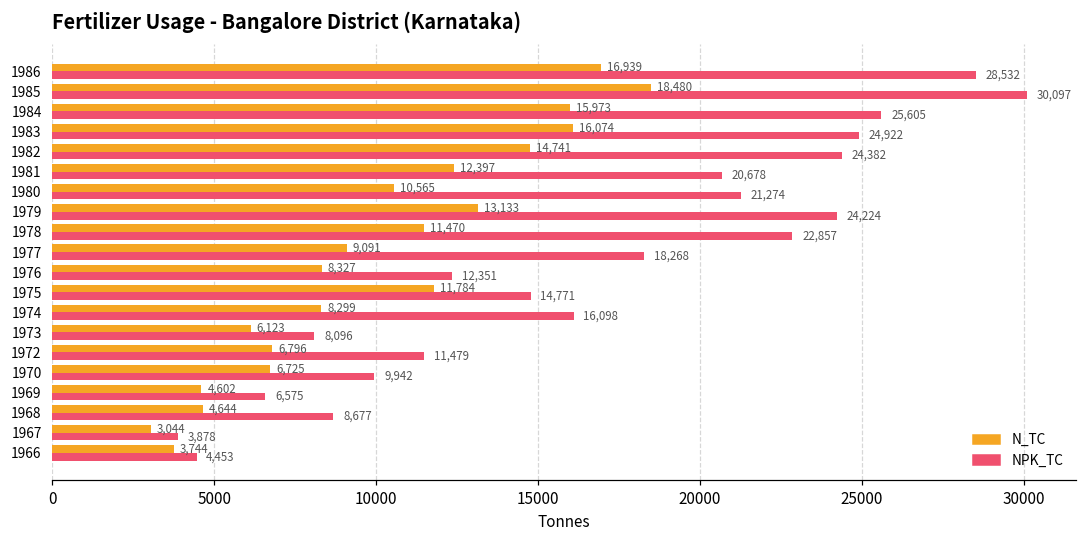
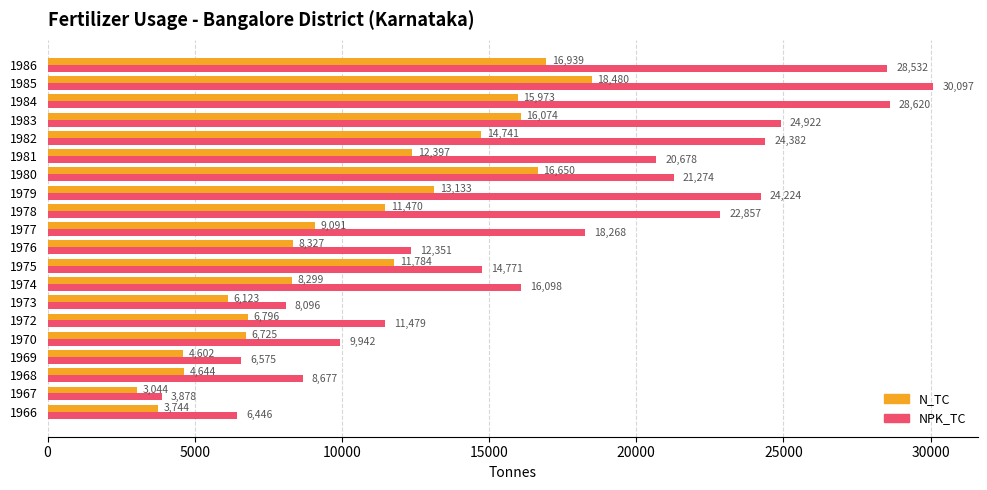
NPK_TC, 1984: 25,605 -> 28,620
N_TC, 1980: 10,565 -> 16,650
NPK_TC, 1966: 4,453 -> 6,446
